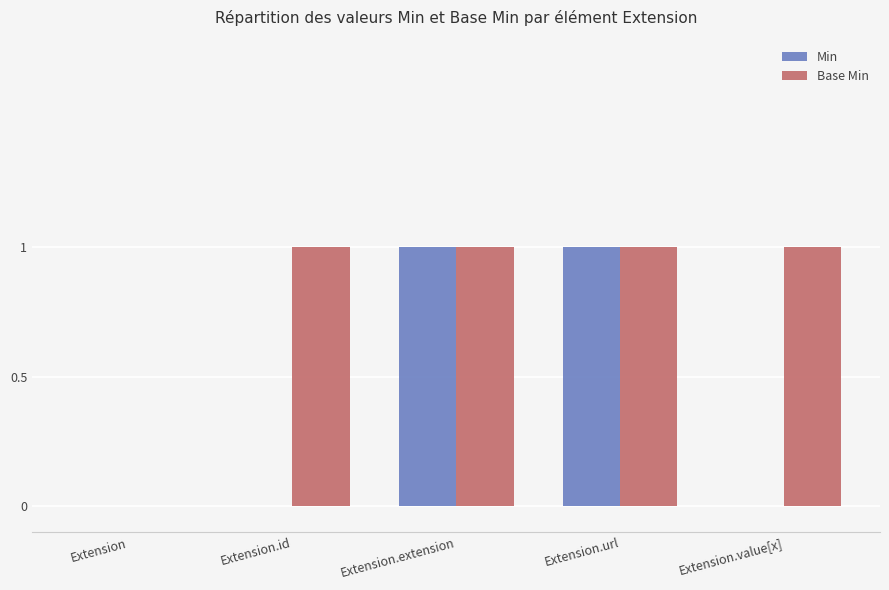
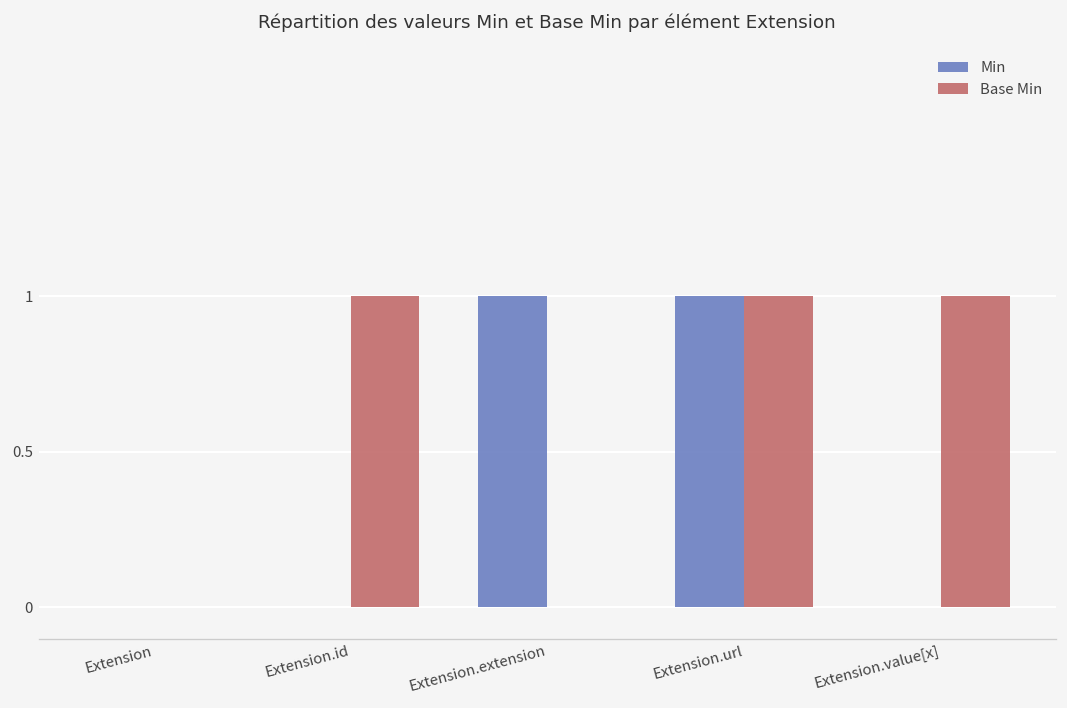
Base Min, Extension.extension: 1 -> 0
